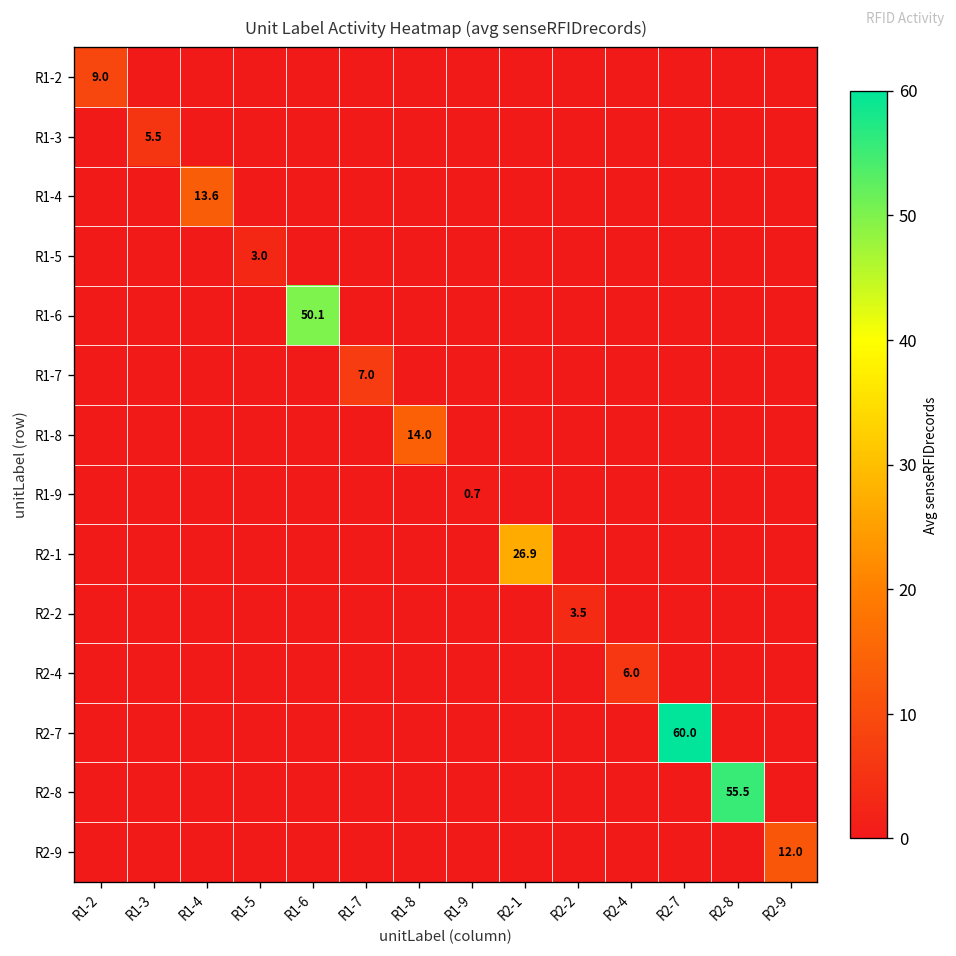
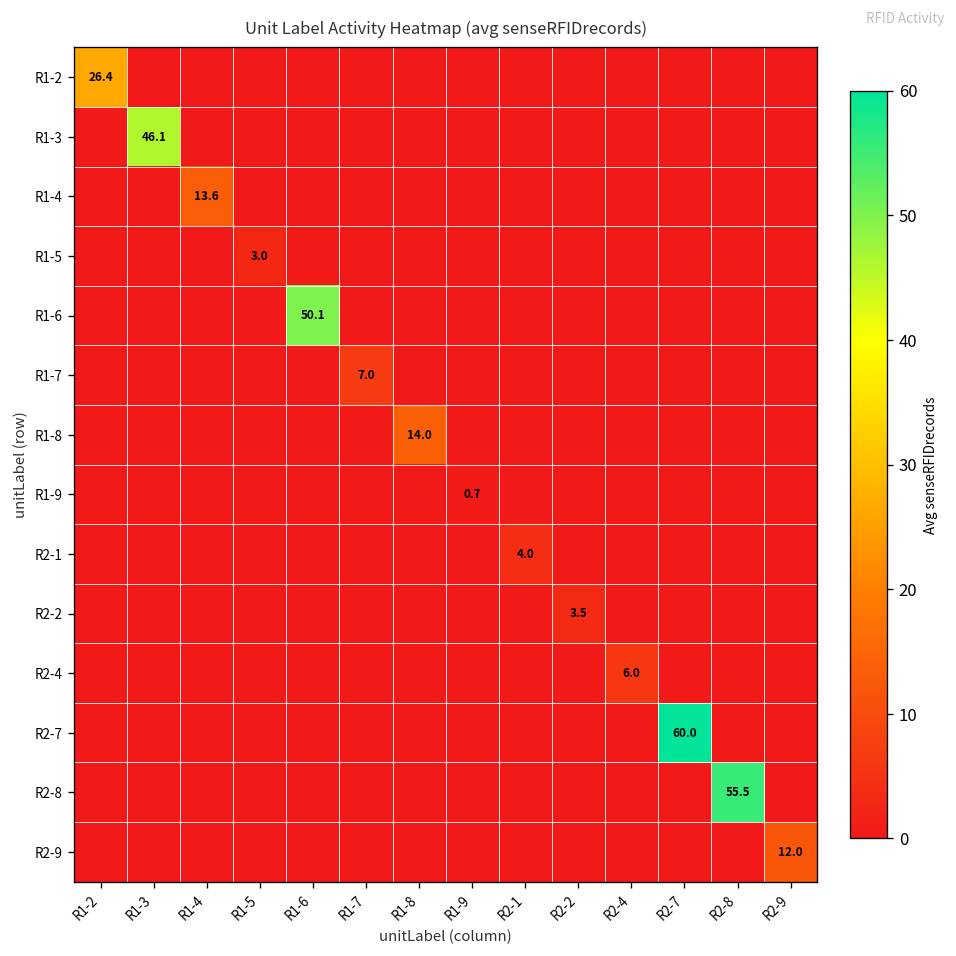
R1-2, R1-2: 9.0 -> 26.4
R1-3, R1-3: 5.5 -> 46.1
R2-1, R2-1: 26.9 -> 4.0
